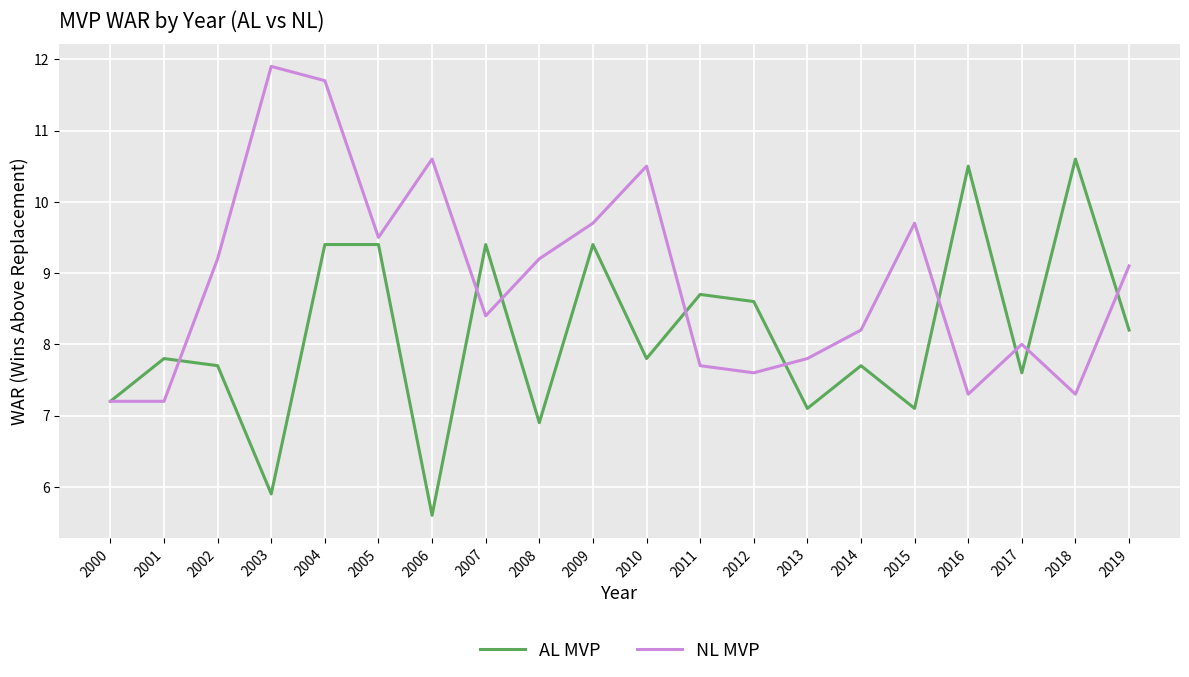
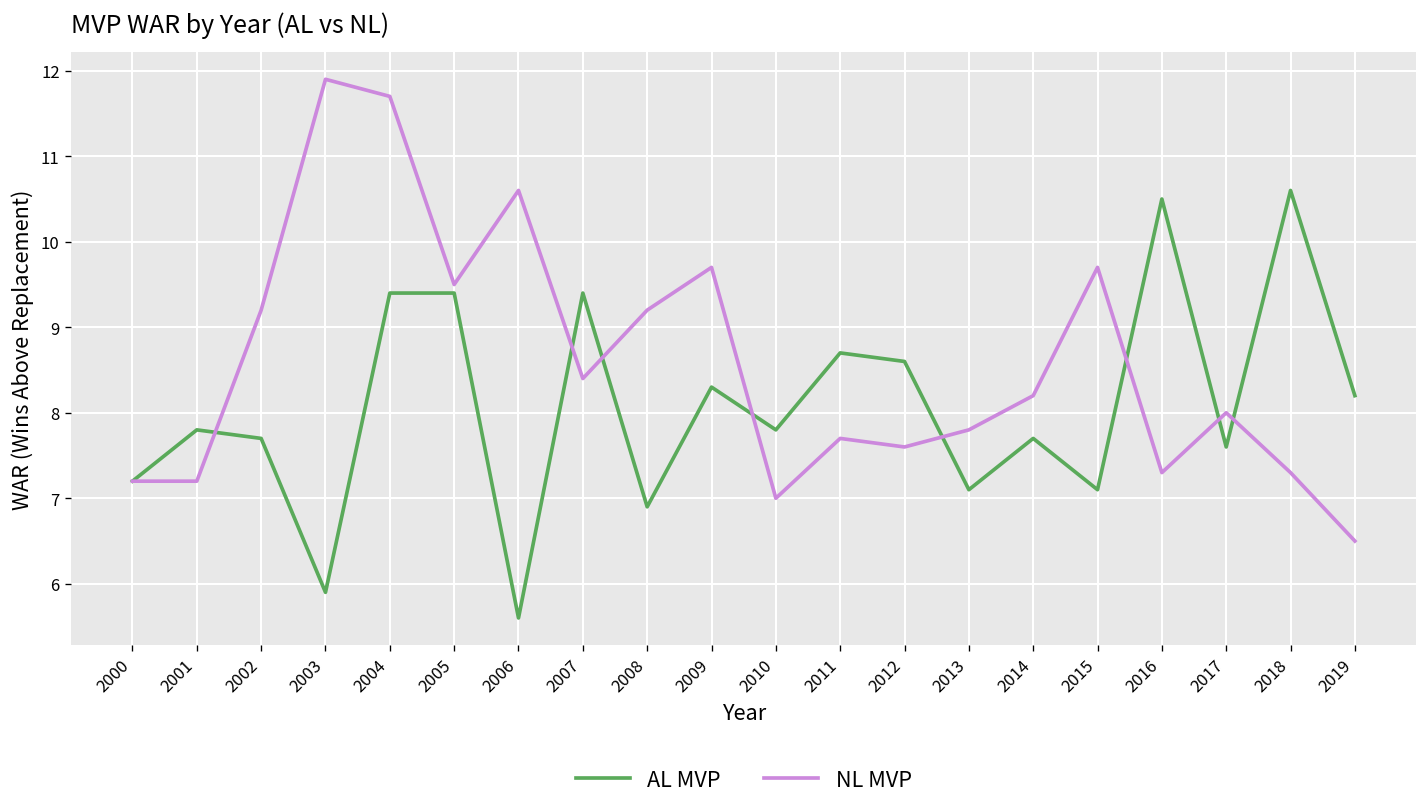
AL MVP, 2009: 9.4 -> 8.3
NL MVP, 2010: 10.5 -> 7.0
NL MVP, 2019: 9.1 -> 6.5
